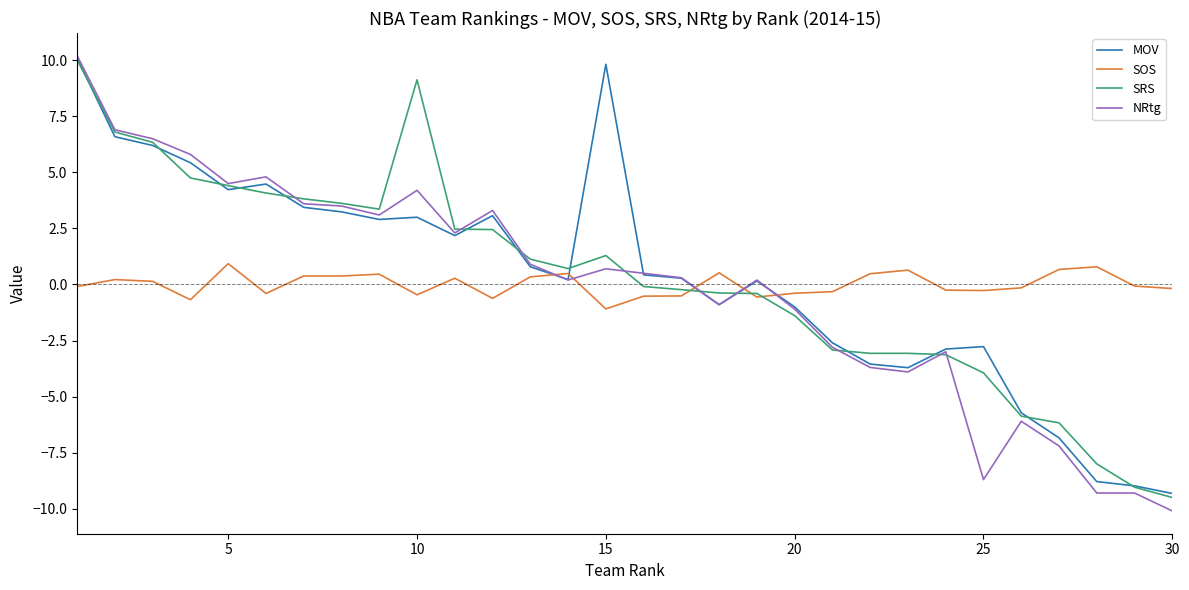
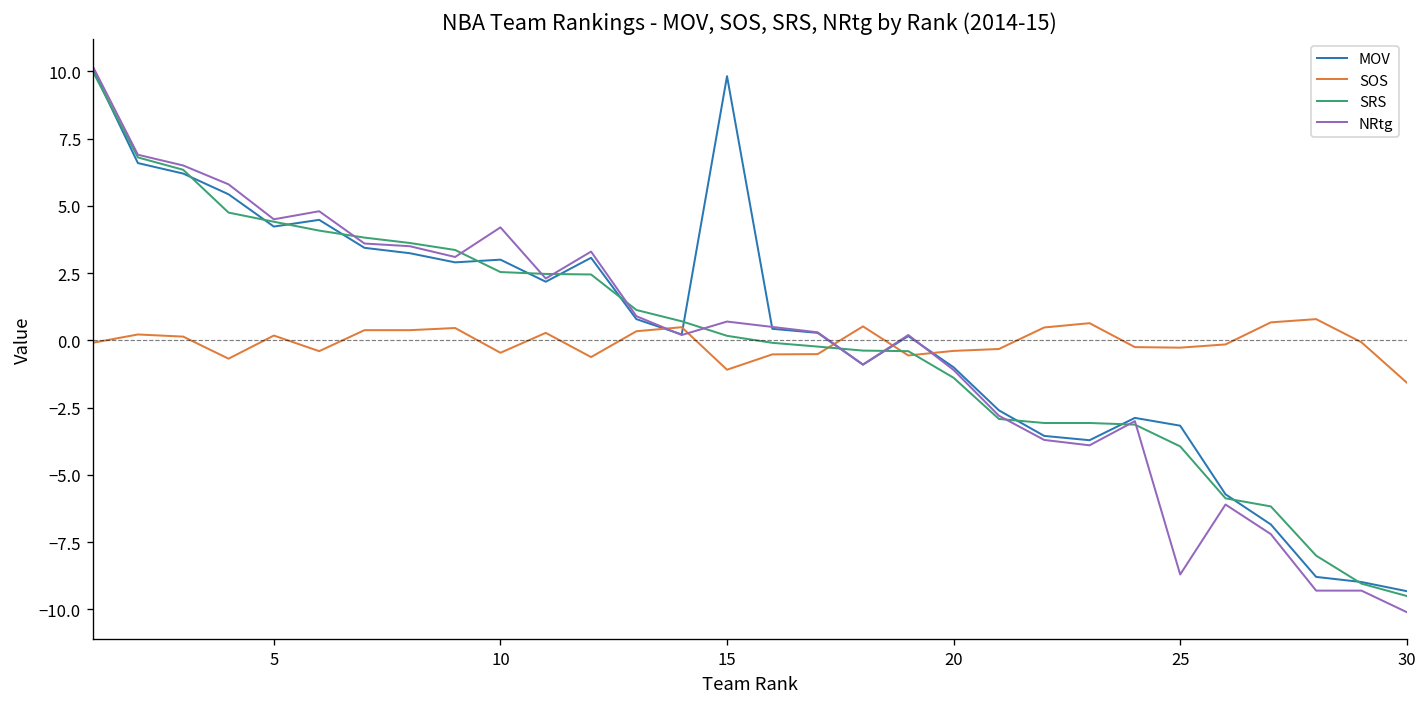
SOS, 5: 0.9 -> 0.2
SRS, 10: 9.1 -> 2.5
SRS, 15: 1.3 -> 0.2
MOV, 25: -2.8 -> -3.2
SOS, 30: -0.2 -> -1.6
